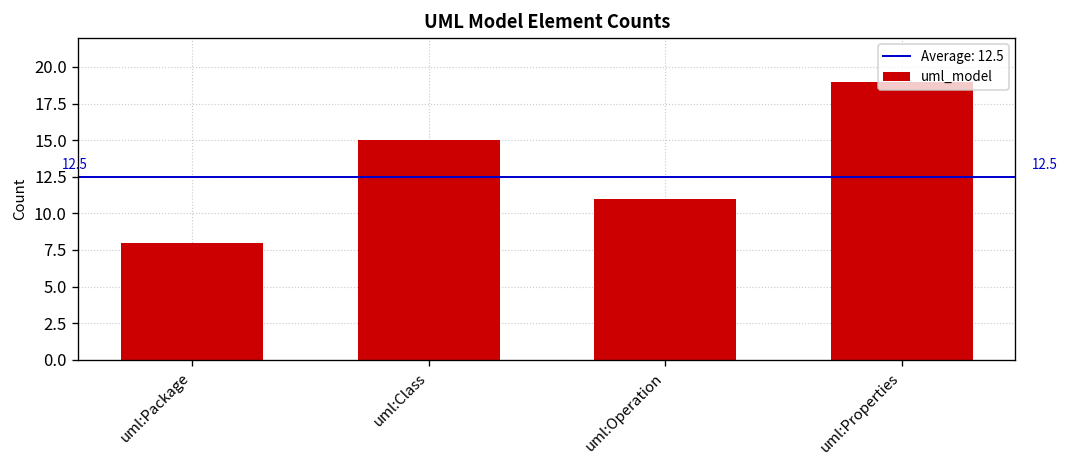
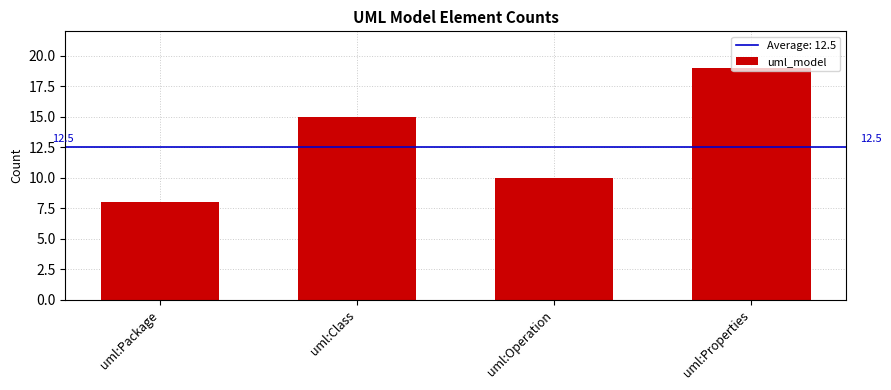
uml:Operation: 11 -> 10
